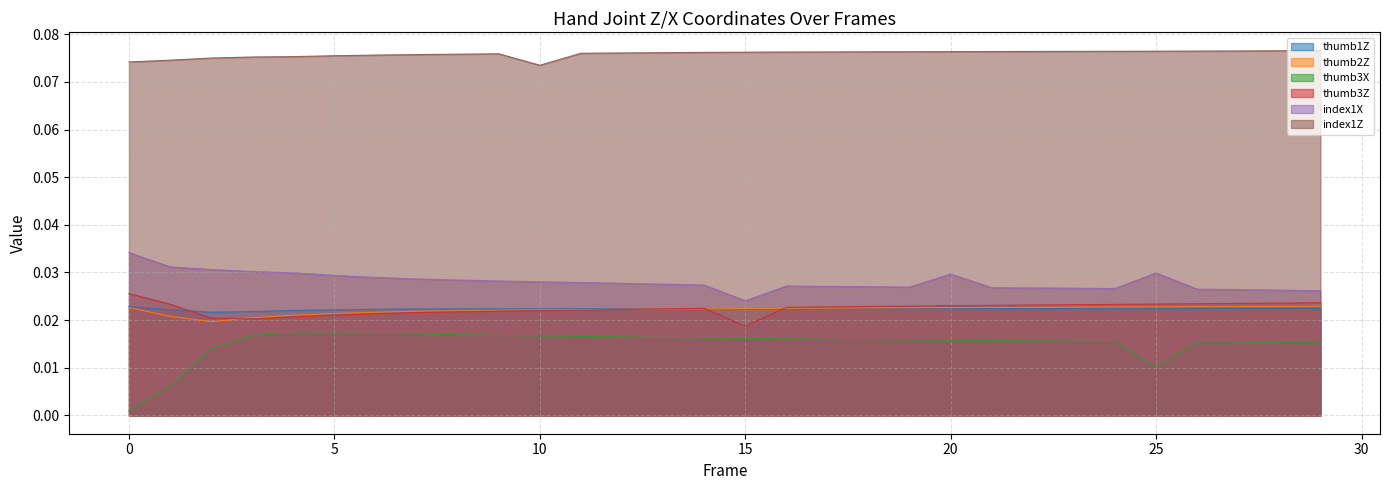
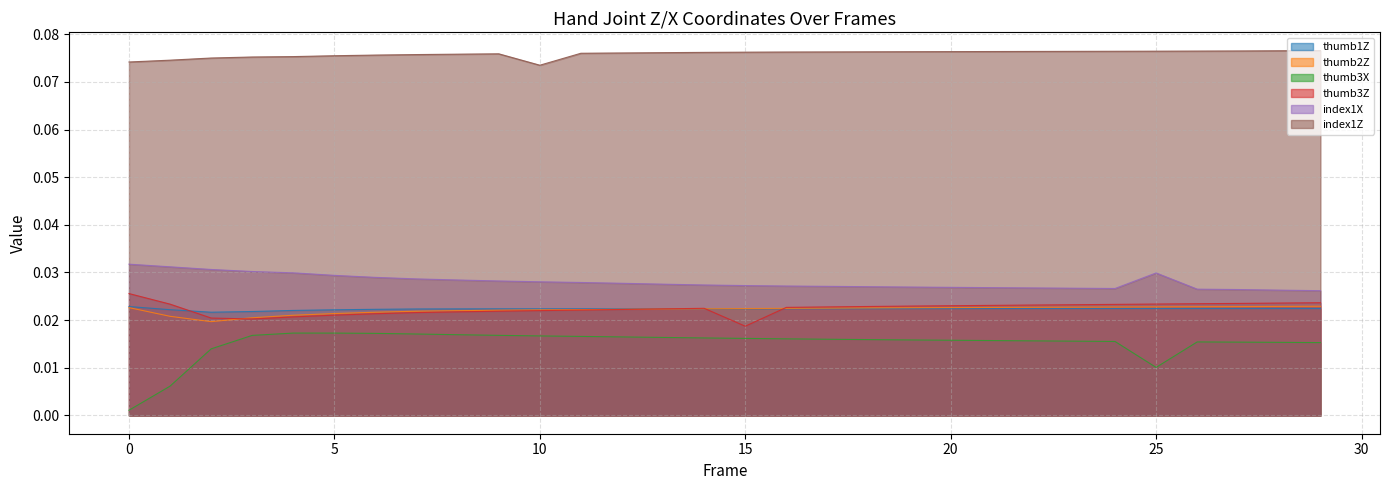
index1X, 0: 0.034 -> 0.032
index1X, 15: 0.024 -> 0.027
index1X, 20: 0.030 -> 0.027
